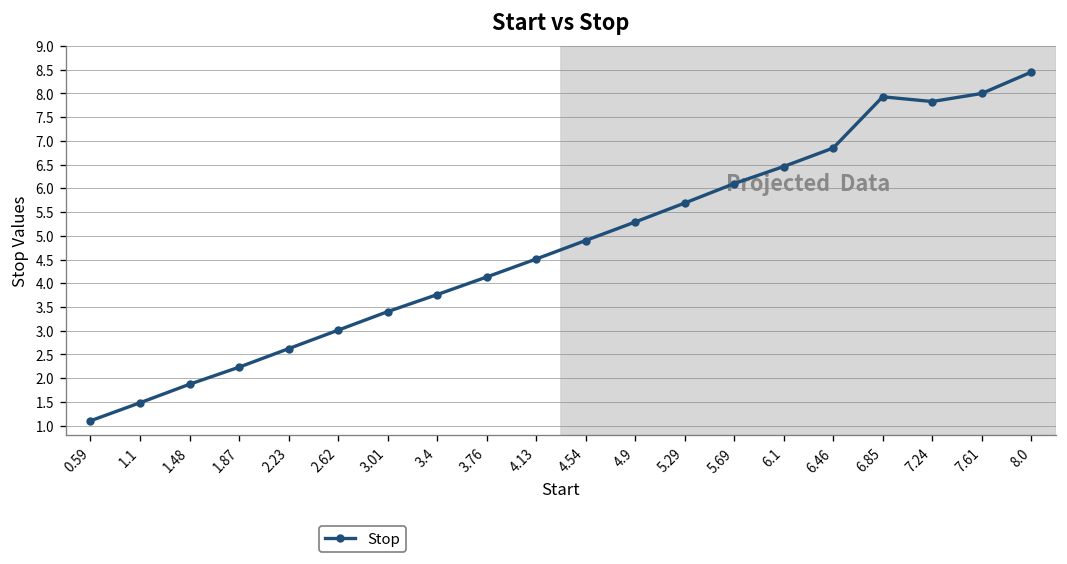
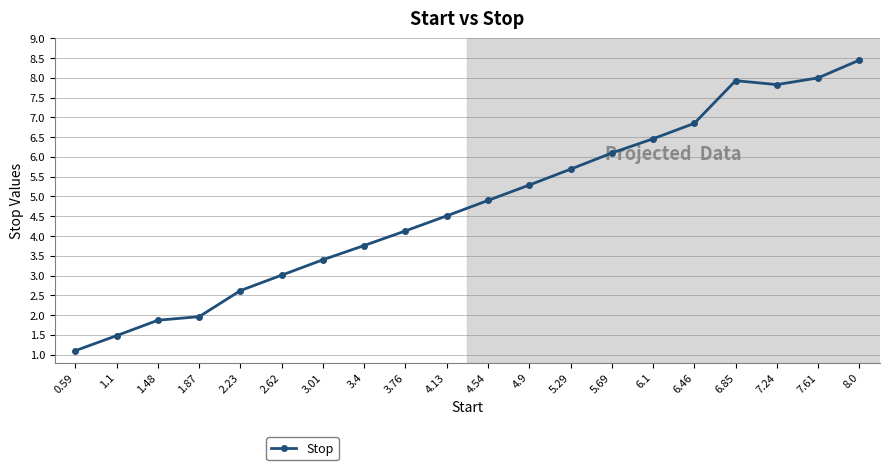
1.87: 2.2 -> 2.0
